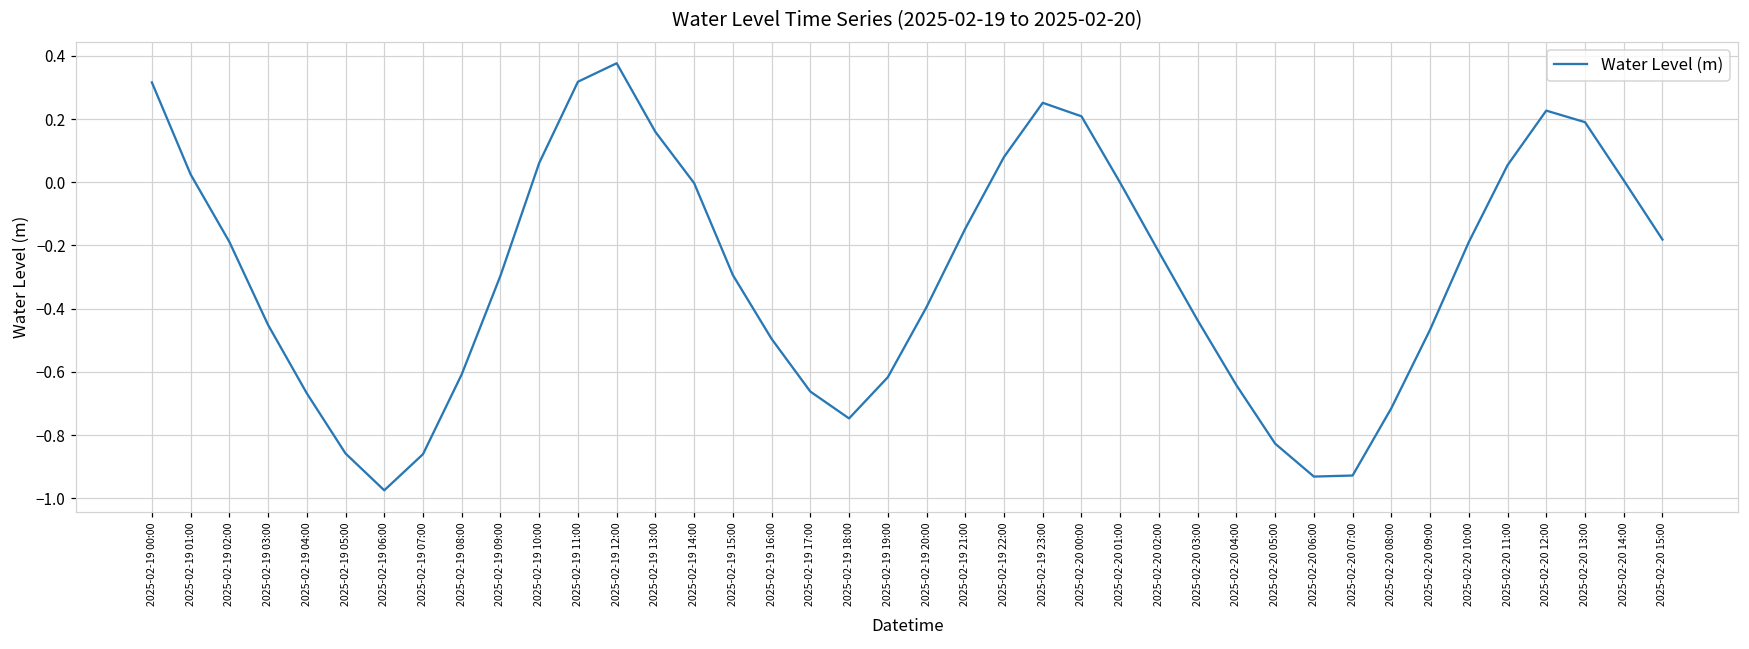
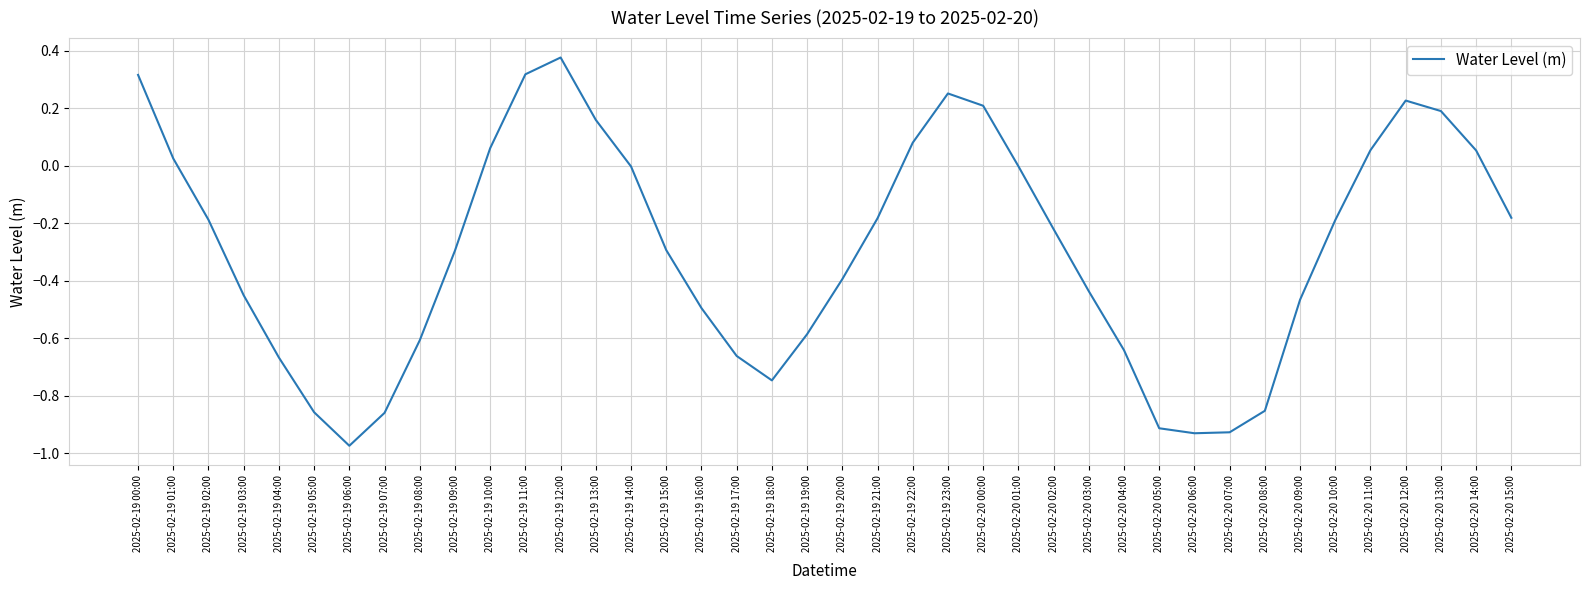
2025-02-19 19:00: -0.62 -> -0.59
2025-02-19 21:00: -0.15 -> -0.18
2025-02-20 05:00: -0.83 -> -0.91
2025-02-20 08:00: -0.71 -> -0.85
2025-02-20 14:00: 0.01 -> 0.05
